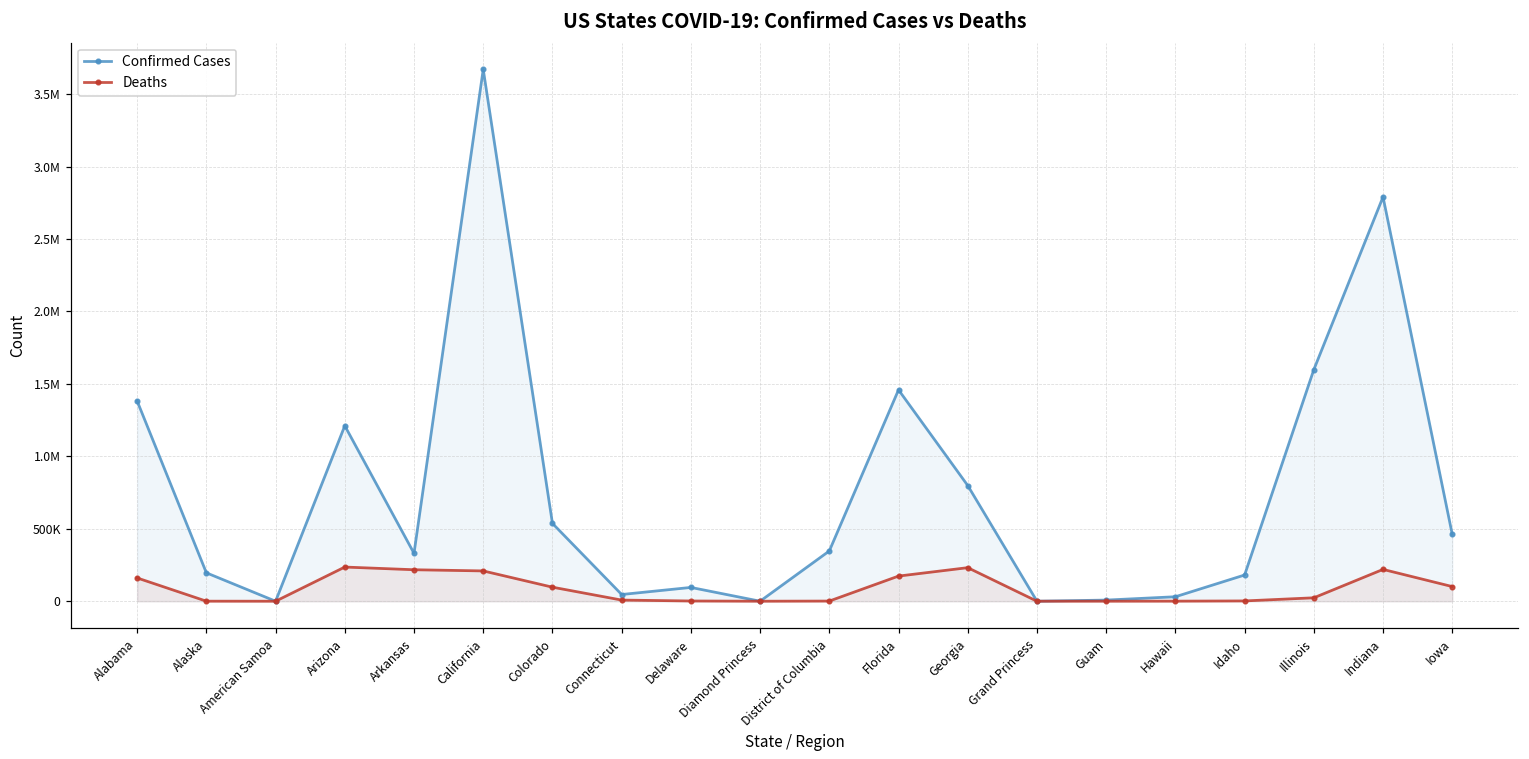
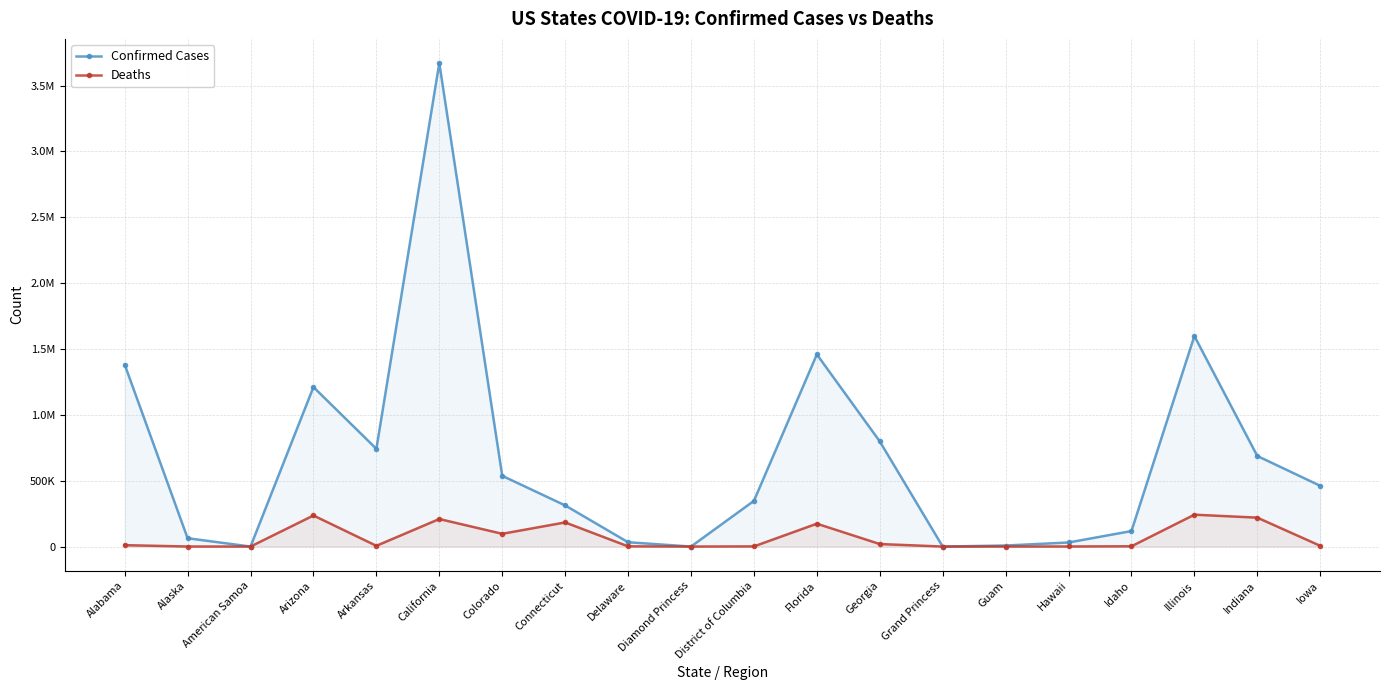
Deaths, Alabama: 160000 -> 10000
Confirmed Cases, Alaska: 200000 -> 60000
Confirmed Cases, Arkansas: 330000 -> 740000
Deaths, Arkansas: 220000 -> 10000
Confirmed Cases, Connecticut: 50000 -> 310000
Deaths, Connecticut: 10000 -> 180000
Confirmed Cases, Delaware: 100000 -> 30000
Deaths, Georgia: 230000 -> 20000
Confirmed Cases, Idaho: 180000 -> 120000
Deaths, Illinois: 20000 -> 240000
Confirmed Cases, Indiana: 2790000 -> 690000
Deaths, Iowa: 100000 -> 10000
